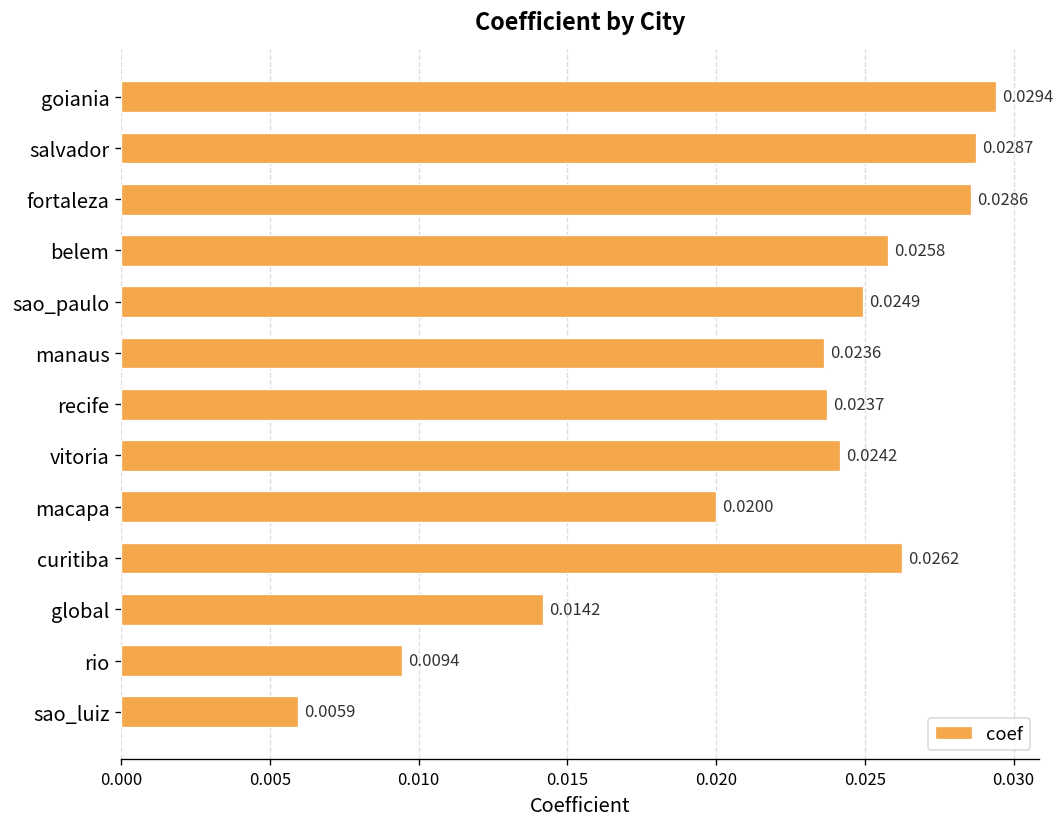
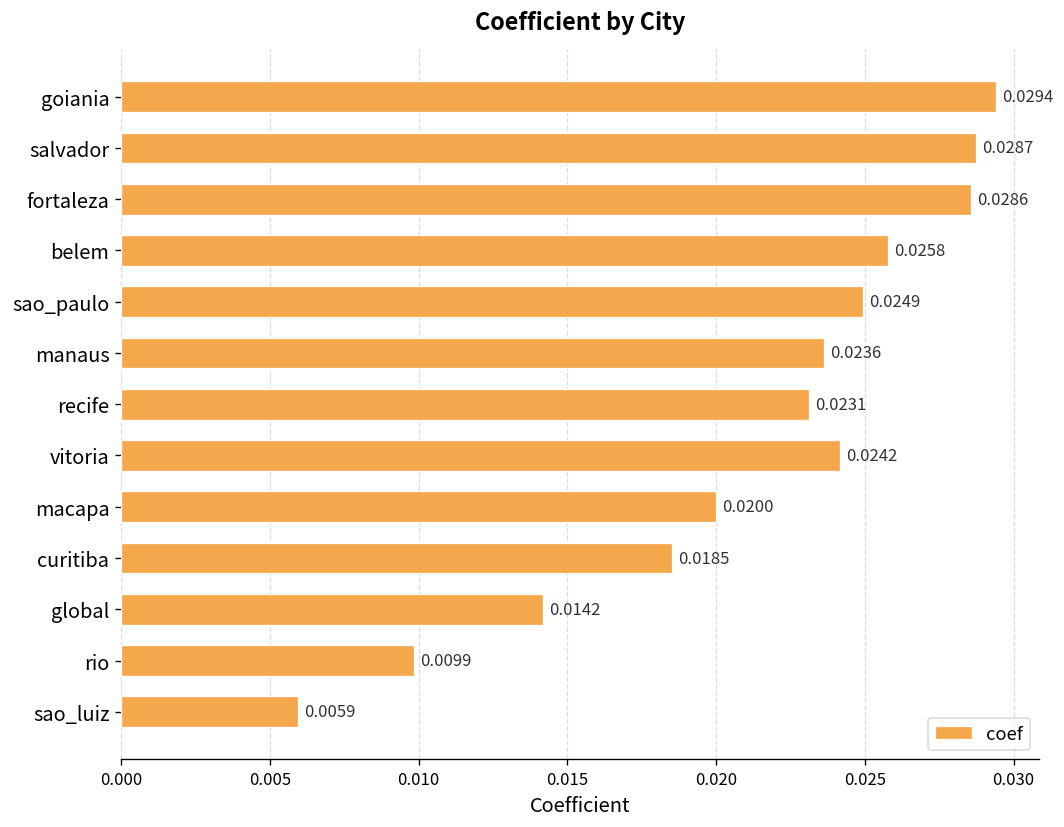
recife: 0.0237 -> 0.0231
curitiba: 0.0262 -> 0.0185
rio: 0.0094 -> 0.0099
